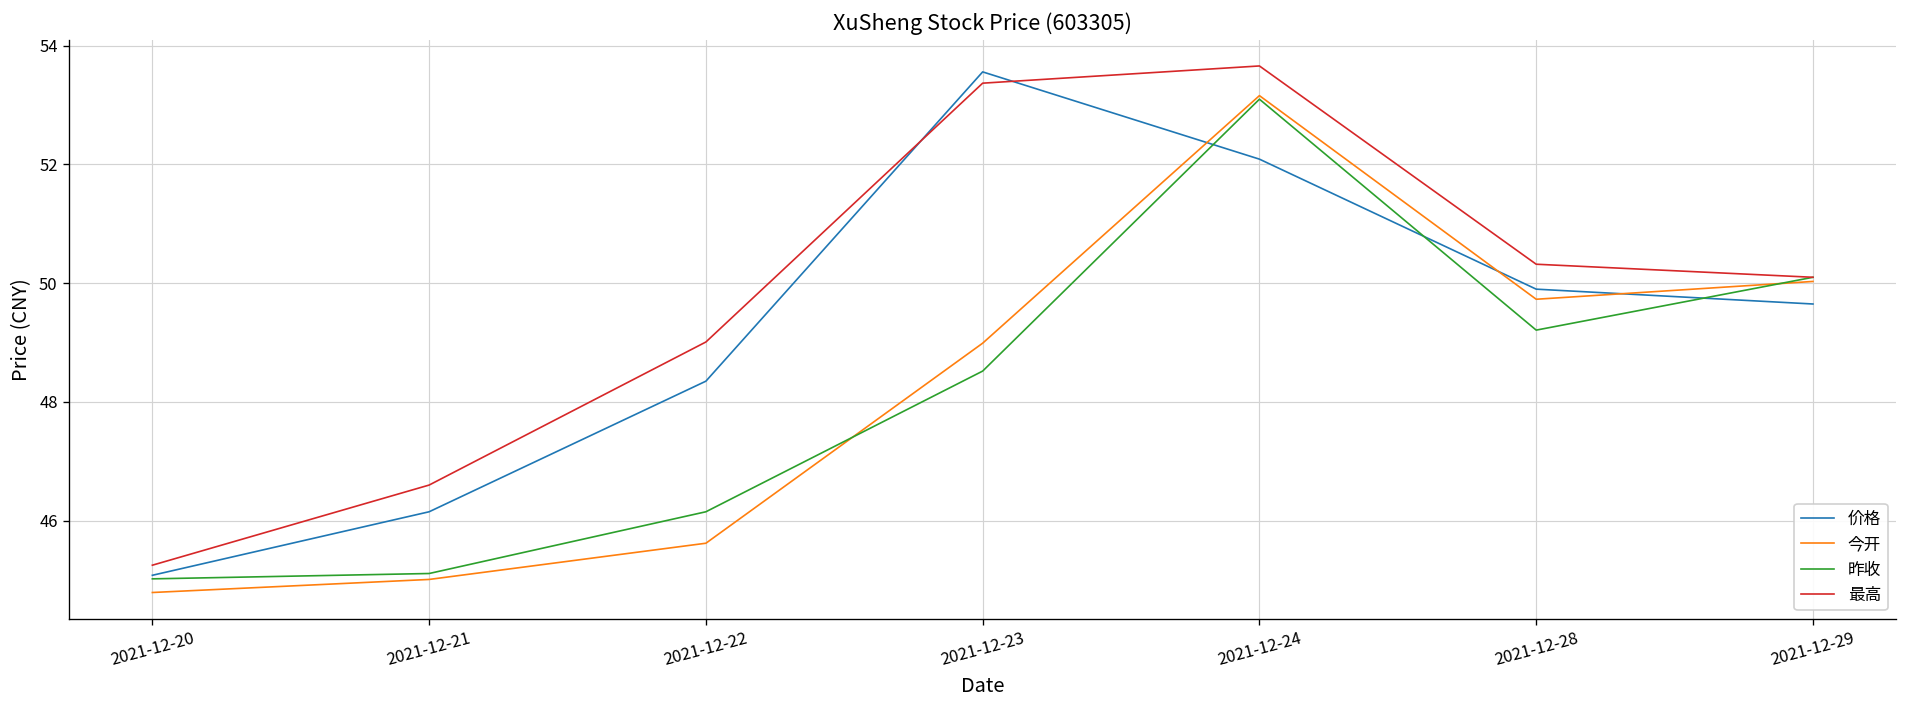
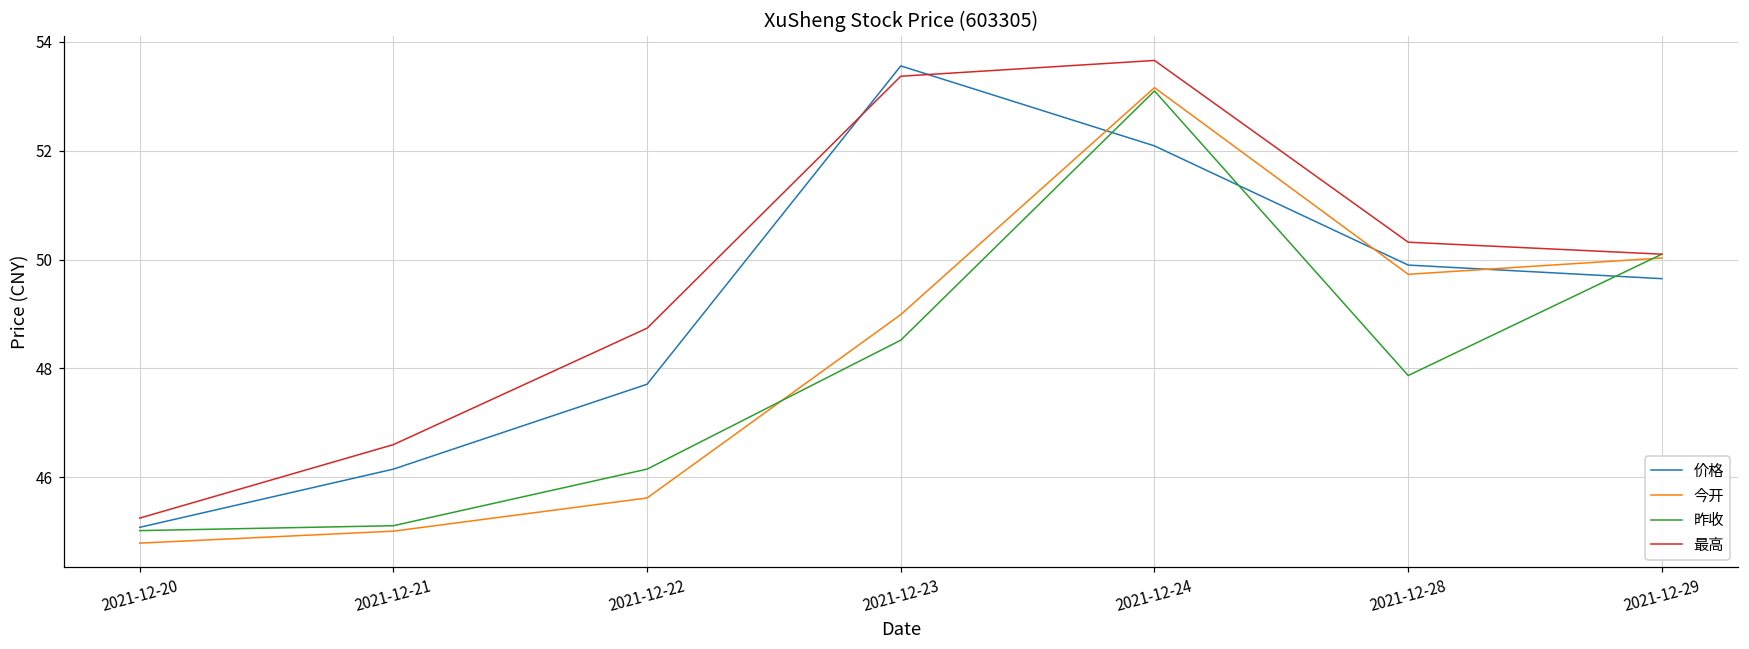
价格, 2021-12-22: 48.4 -> 47.7
最高, 2021-12-22: 49.0 -> 48.7
昨收, 2021-12-28: 49.2 -> 47.9
